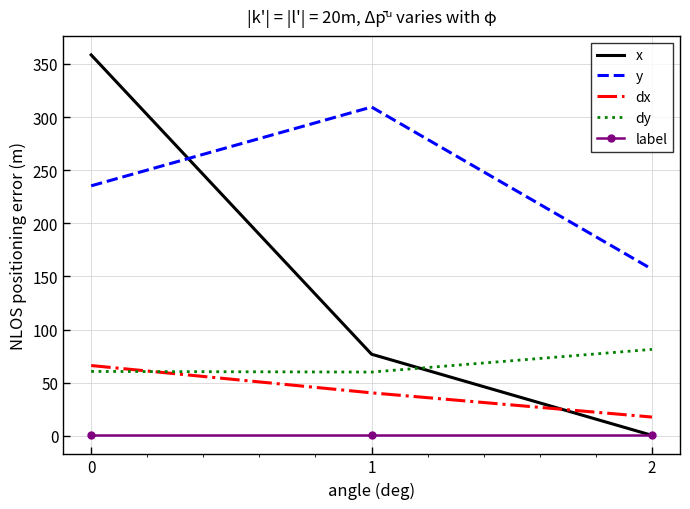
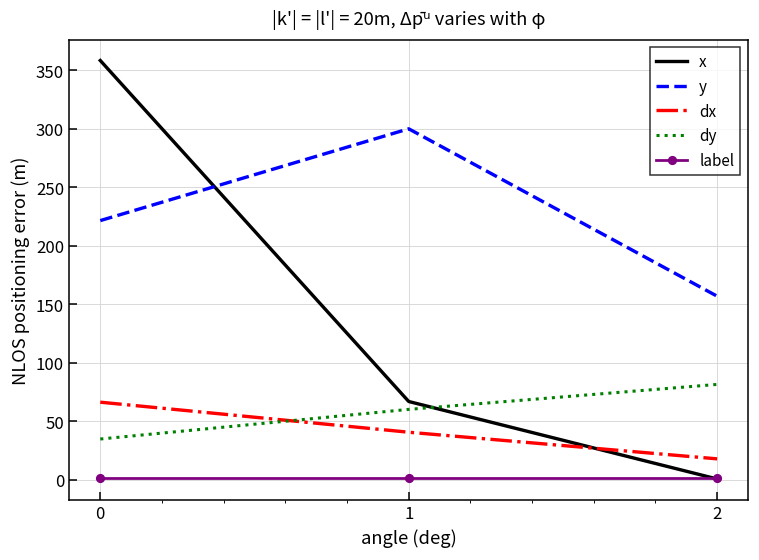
y, 0: 235 -> 222
dy, 0: 61 -> 35
x, 1: 77 -> 67
y, 1: 309 -> 300
